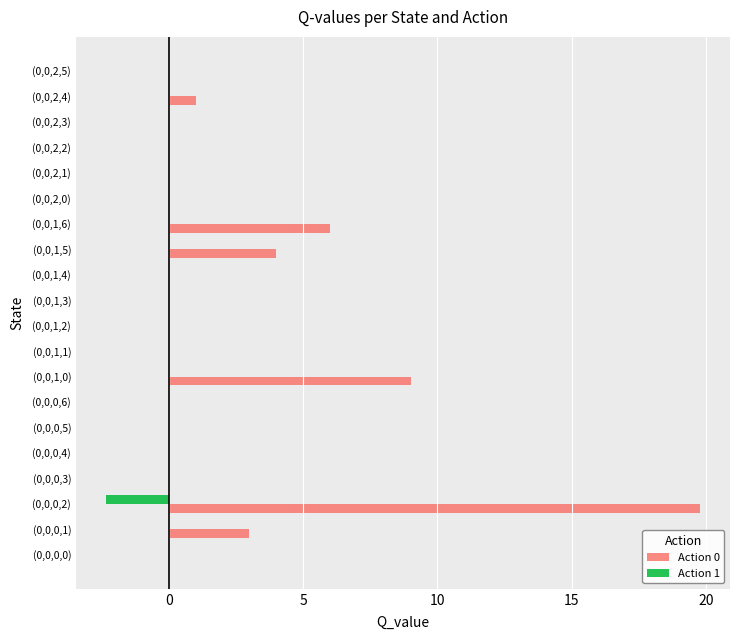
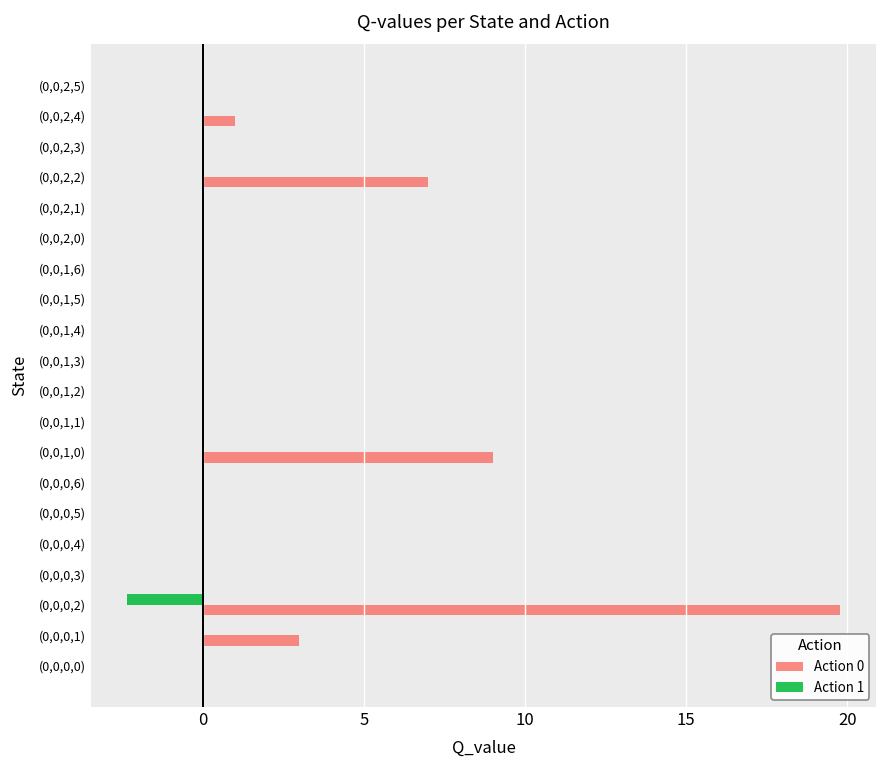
Action 0, (0,0,2,2): 0 -> 7
Action 0, (0,0,1,6): 6 -> 0
Action 0, (0,0,1,5): 4 -> 0
